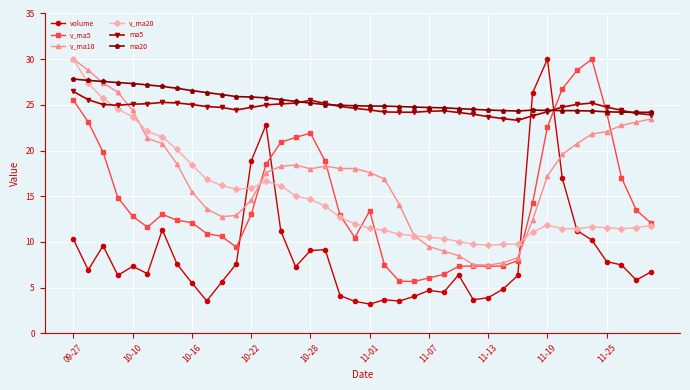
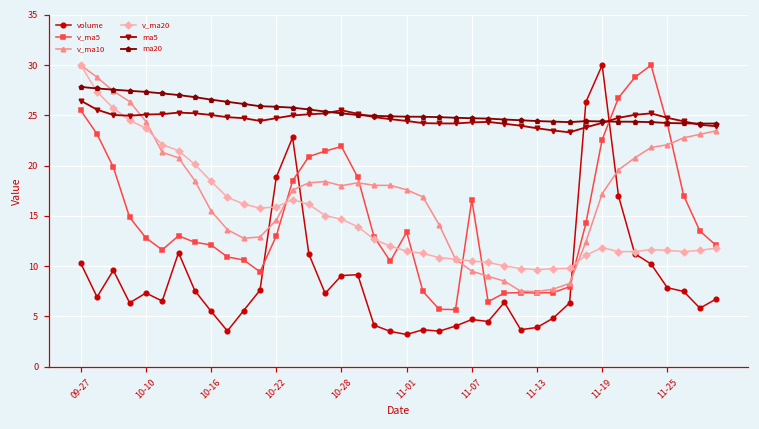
v_ma5, 11-07: 6 -> 17
